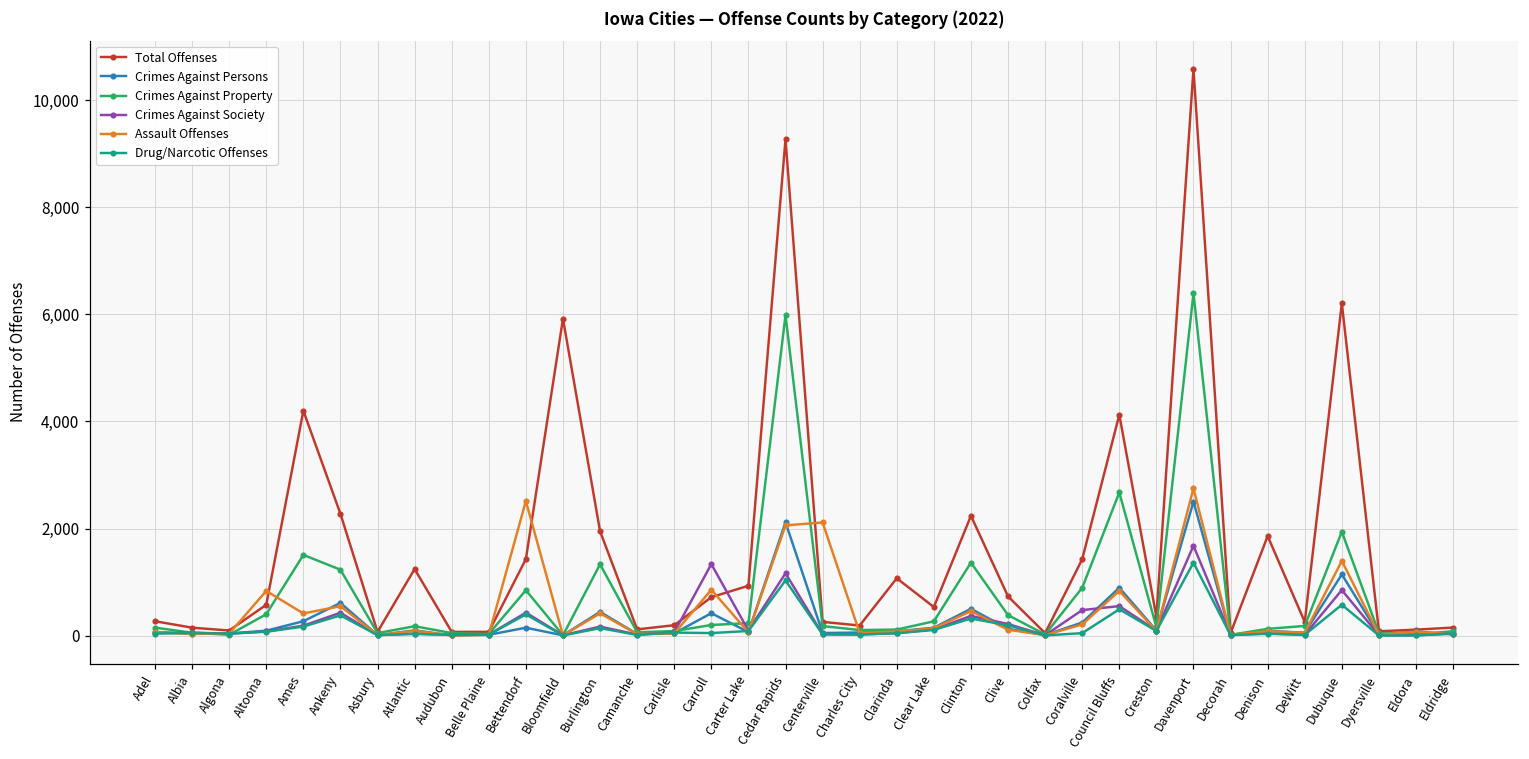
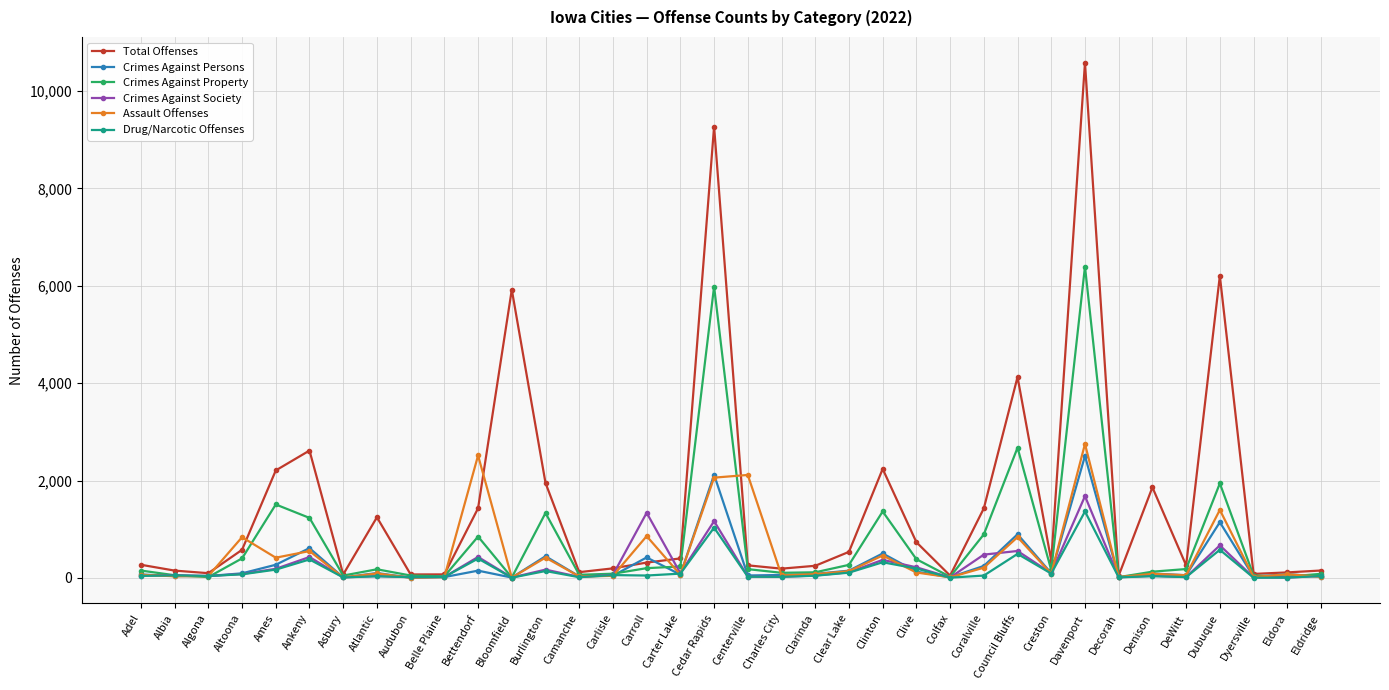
Total Offenses, Ames: 4,200 -> 2,200
Total Offenses, Ankeny: 2,300 -> 2,600
Total Offenses, Carroll: 700 -> 300
Total Offenses, Carter Lake: 900 -> 400
Total Offenses, Clarinda: 1,100 -> 300
Crimes Against Society, Dubuque: 900 -> 700
